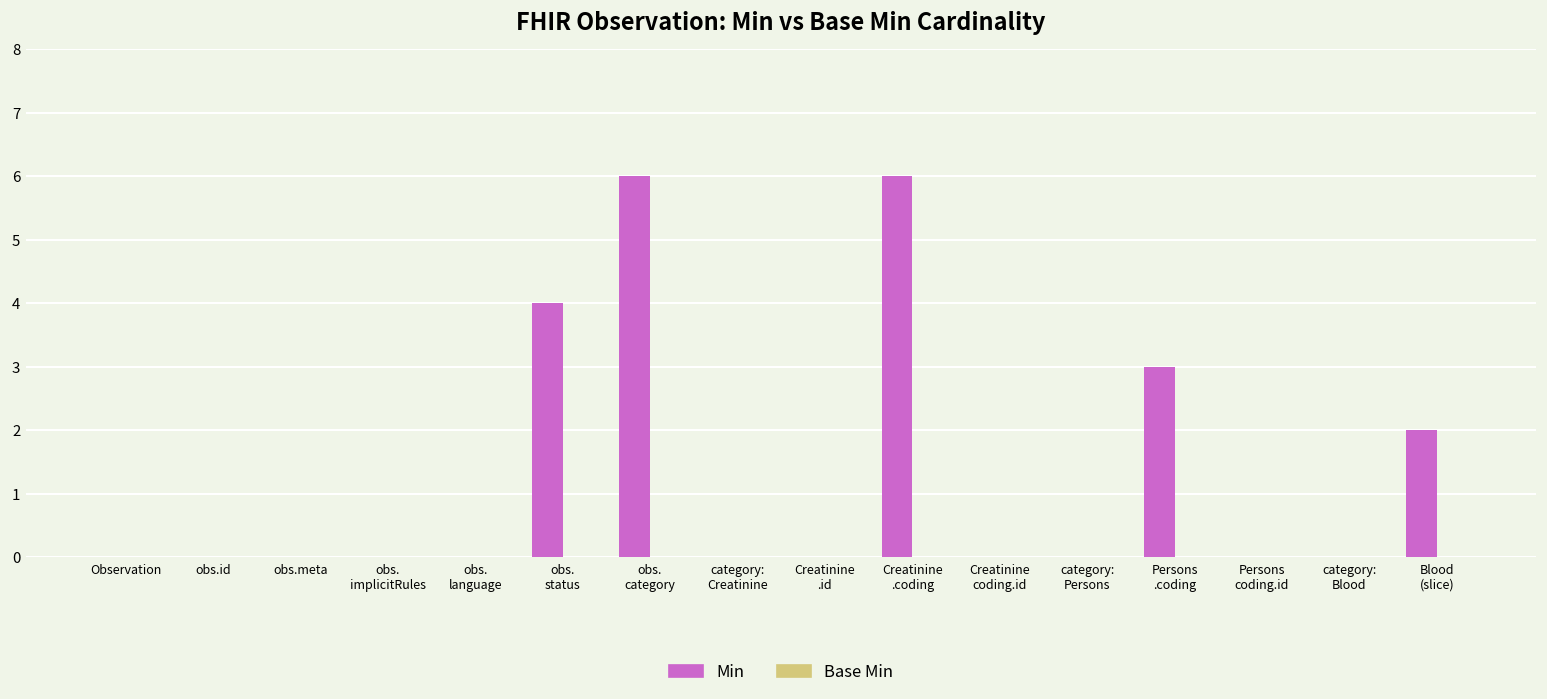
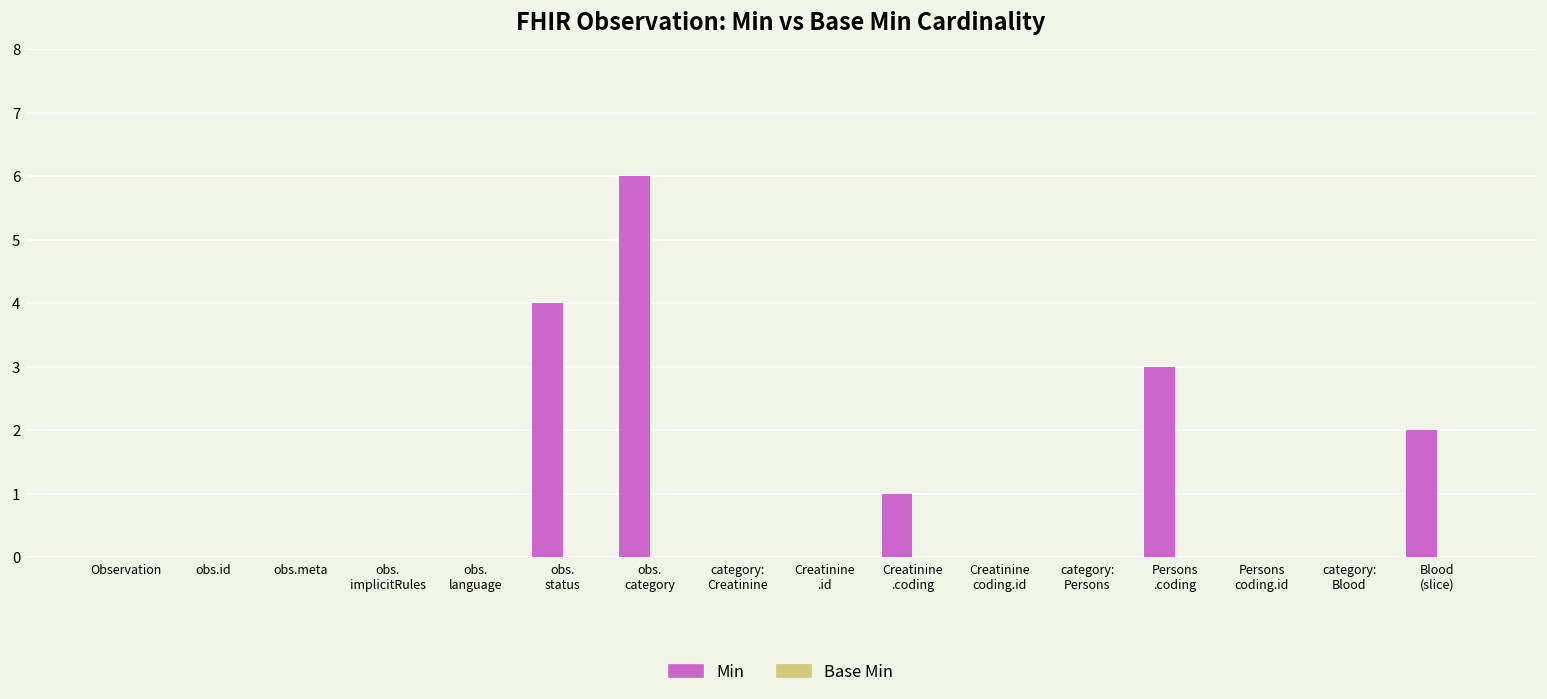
Min, Creatinine .coding: 6 -> 1
